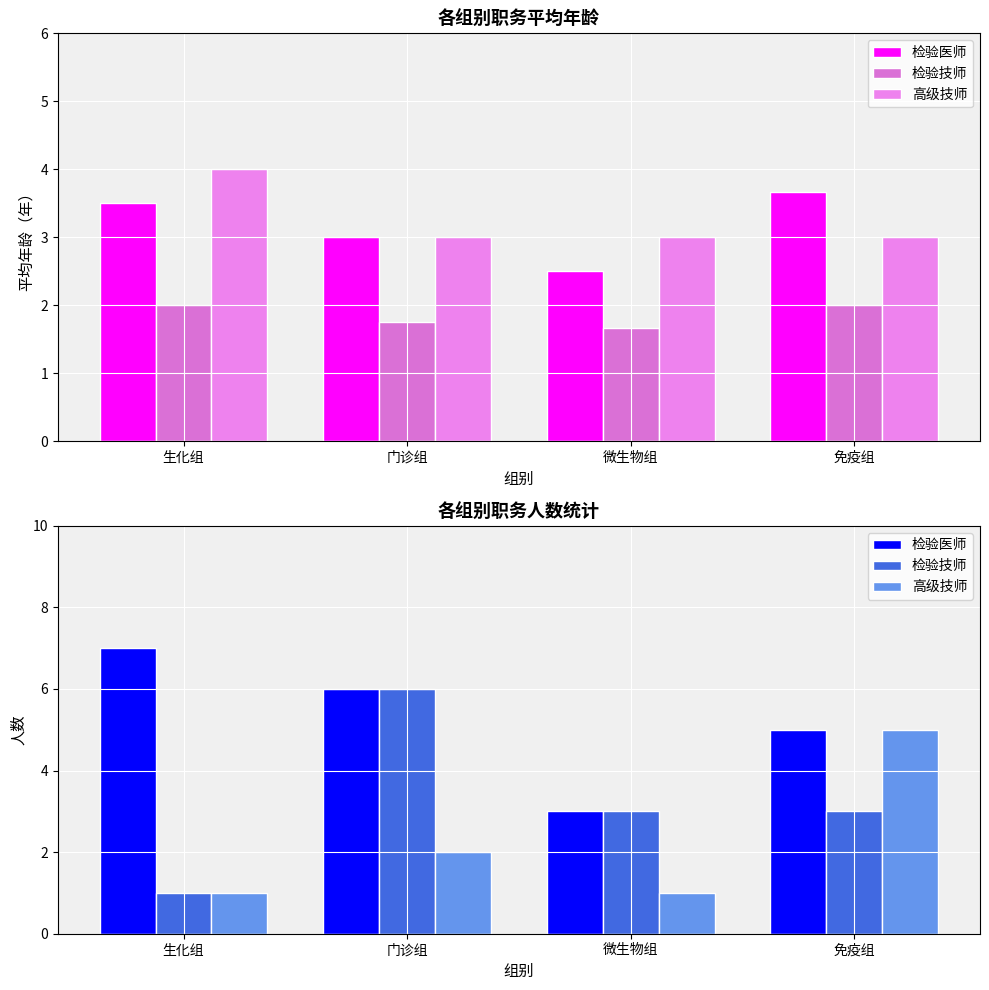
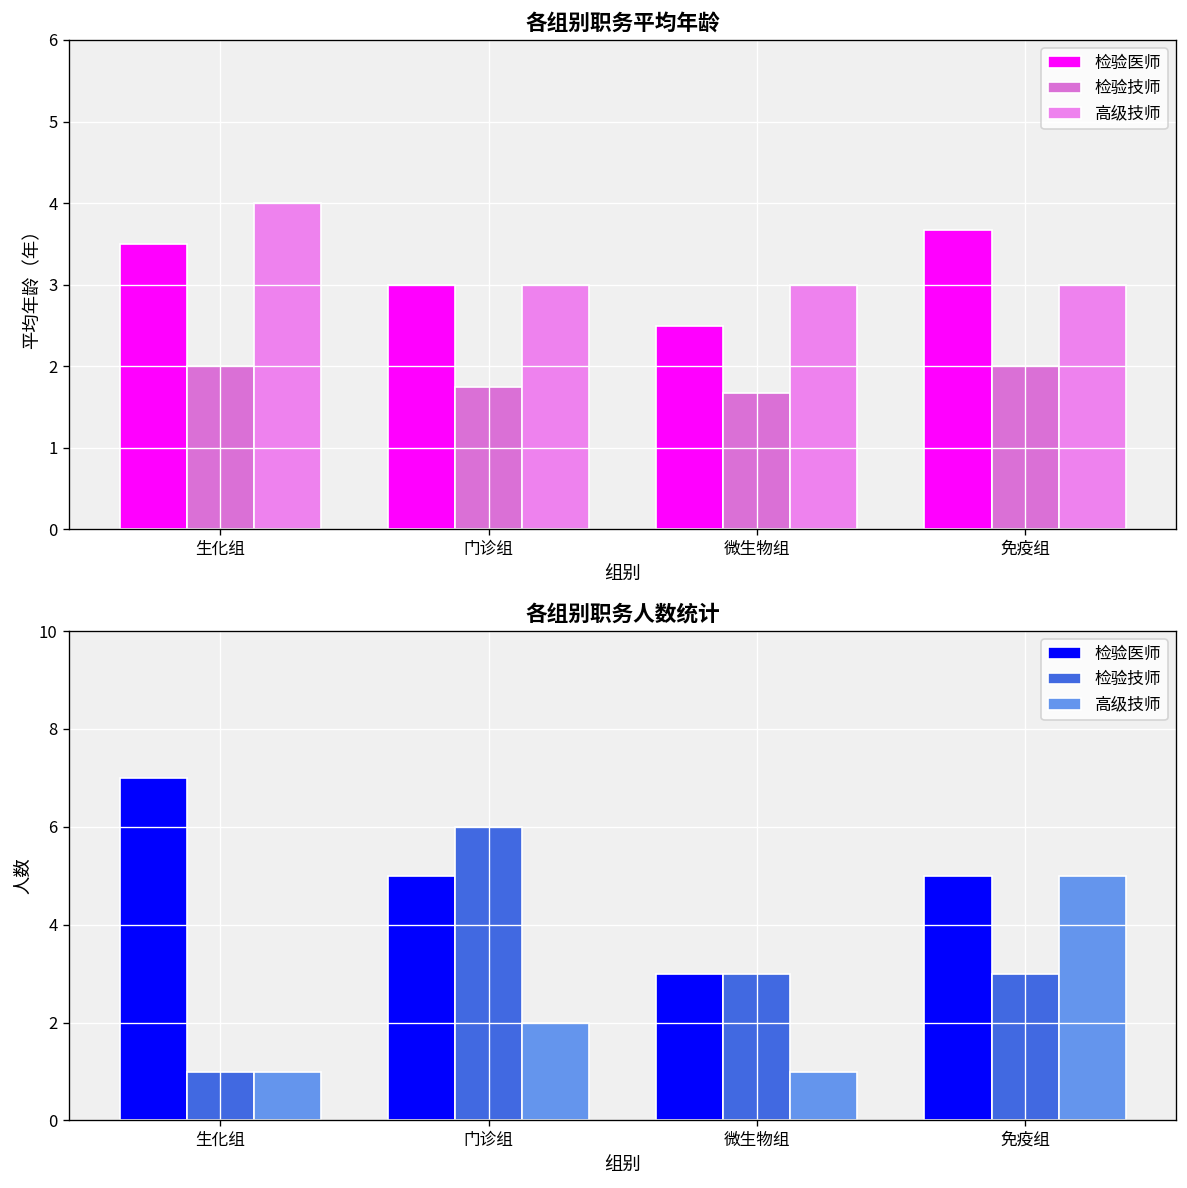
各组别职务人数统计, 检验医师, 门诊组: 6 -> 5
